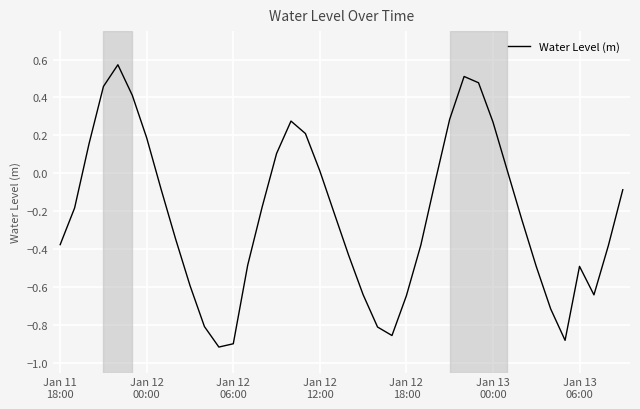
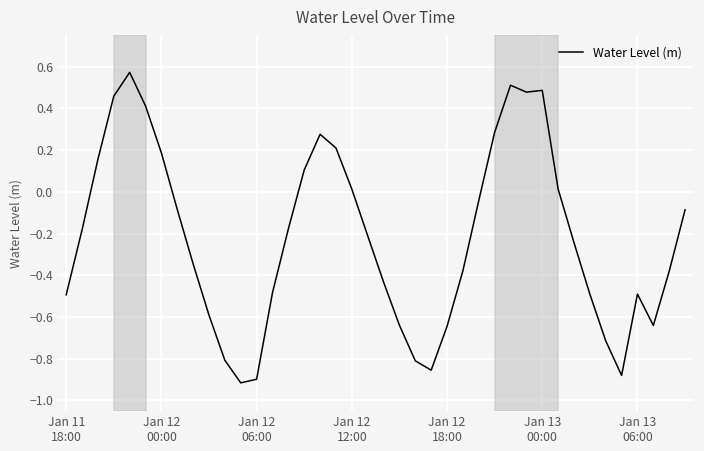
Jan 11 18:00: -0.38 -> -0.49
Jan 13 00:00: 0.27 -> 0.49
